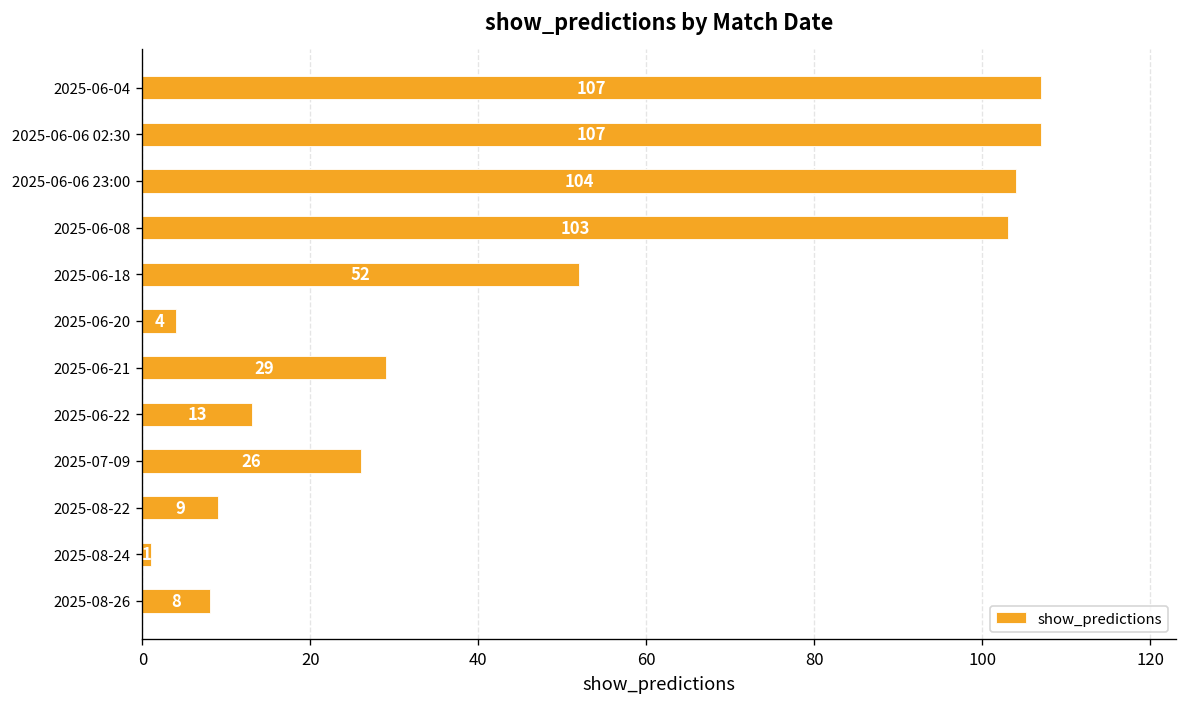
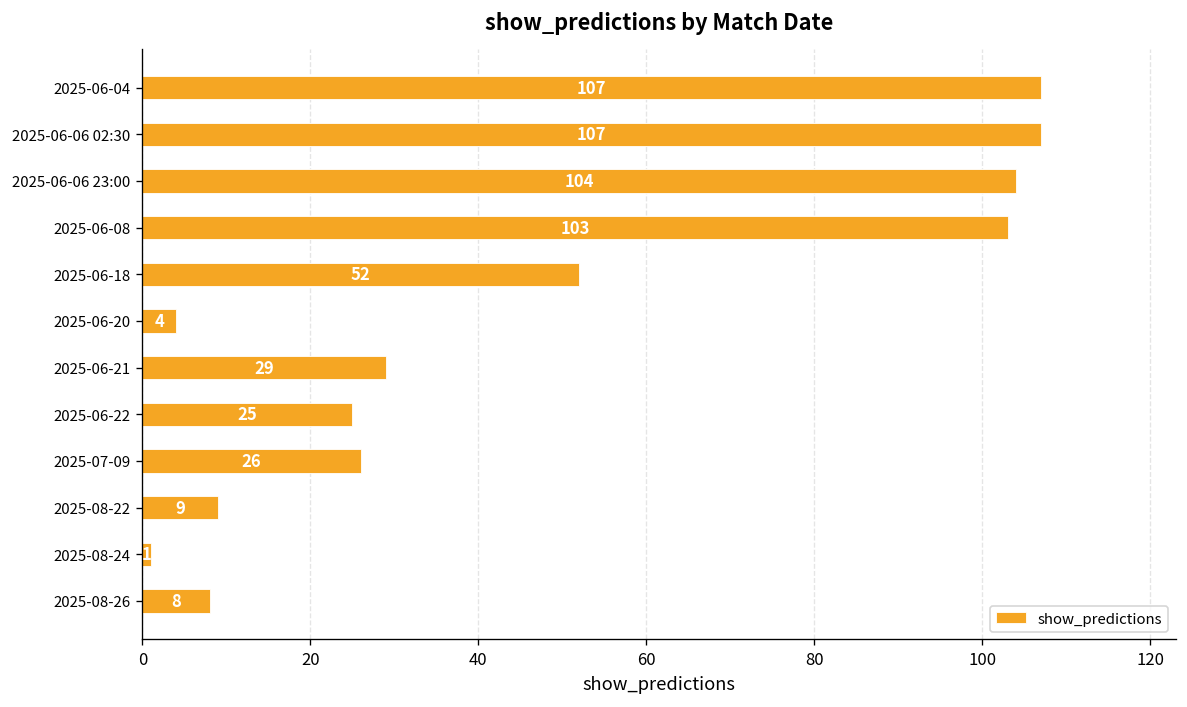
2025-06-22: 13 -> 25
